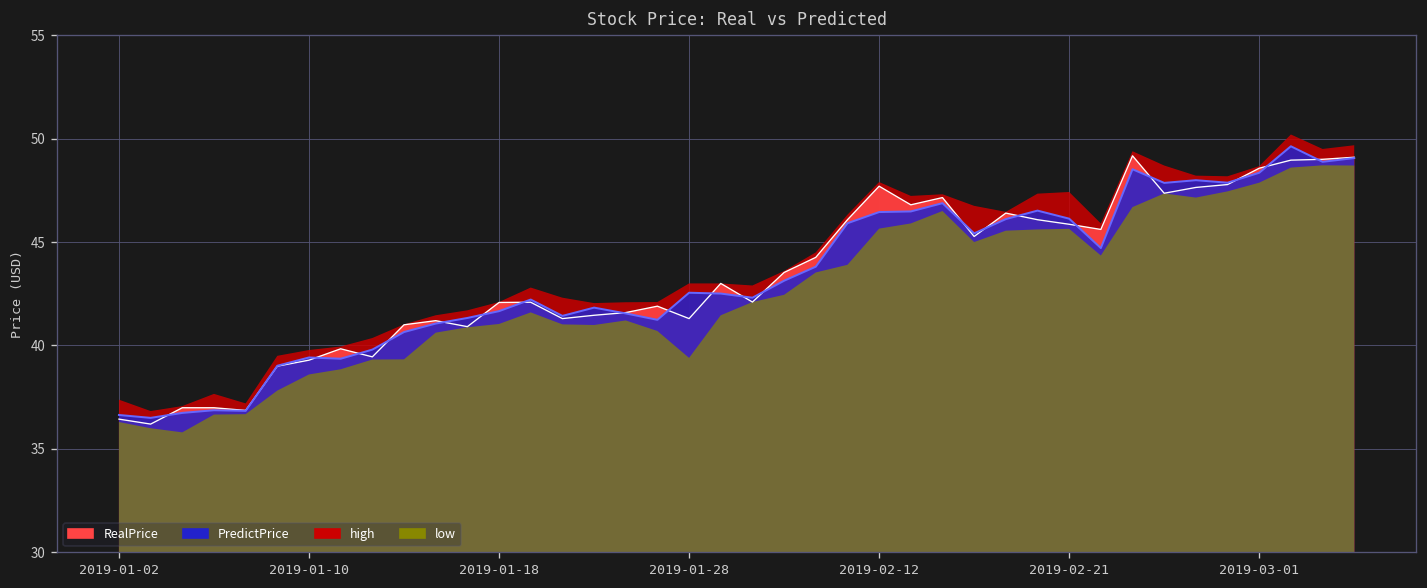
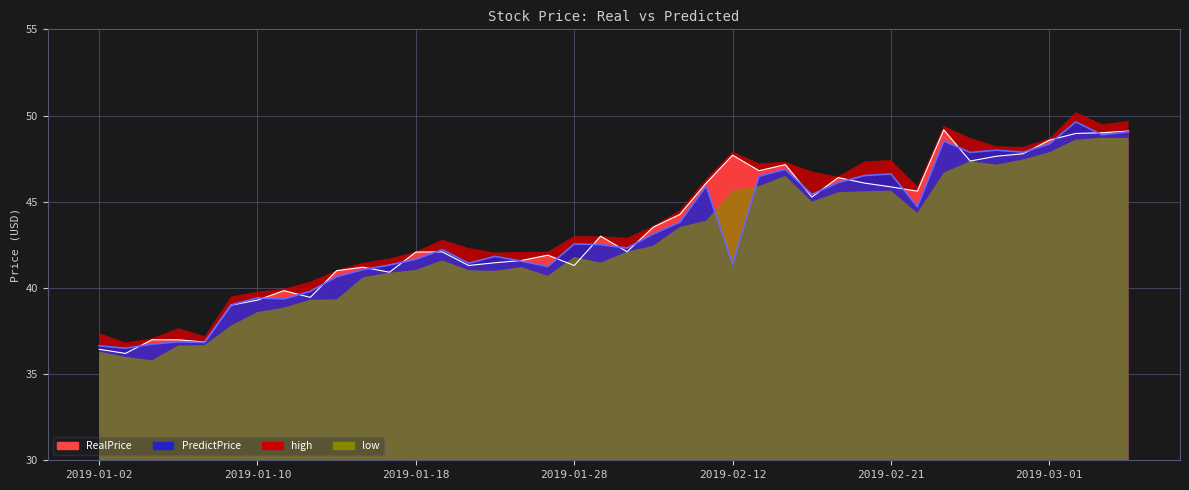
low, 2019-01-28: 39.4 -> 41.8
PredictPrice, 2019-02-12: 46.5 -> 41.4
PredictPrice, 2019-02-21: 46.1 -> 46.6
